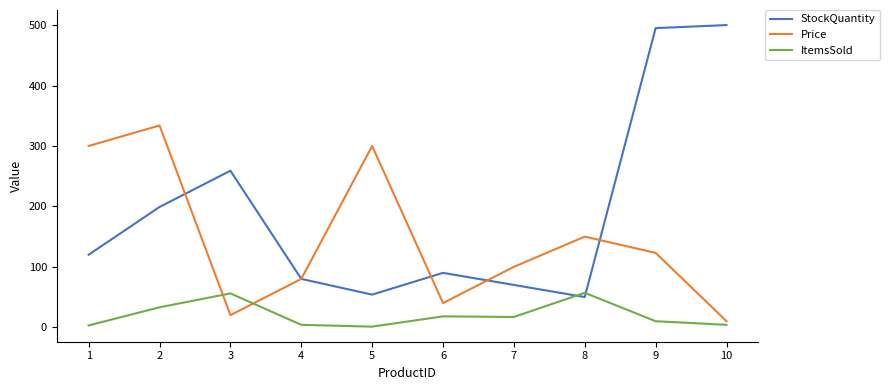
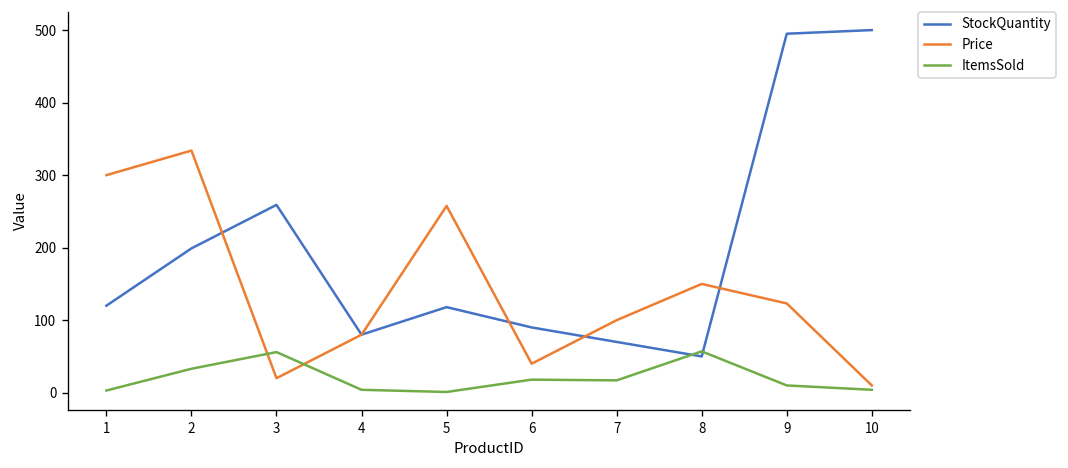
StockQuantity, 5: 50 -> 120
Price, 5: 300 -> 260
